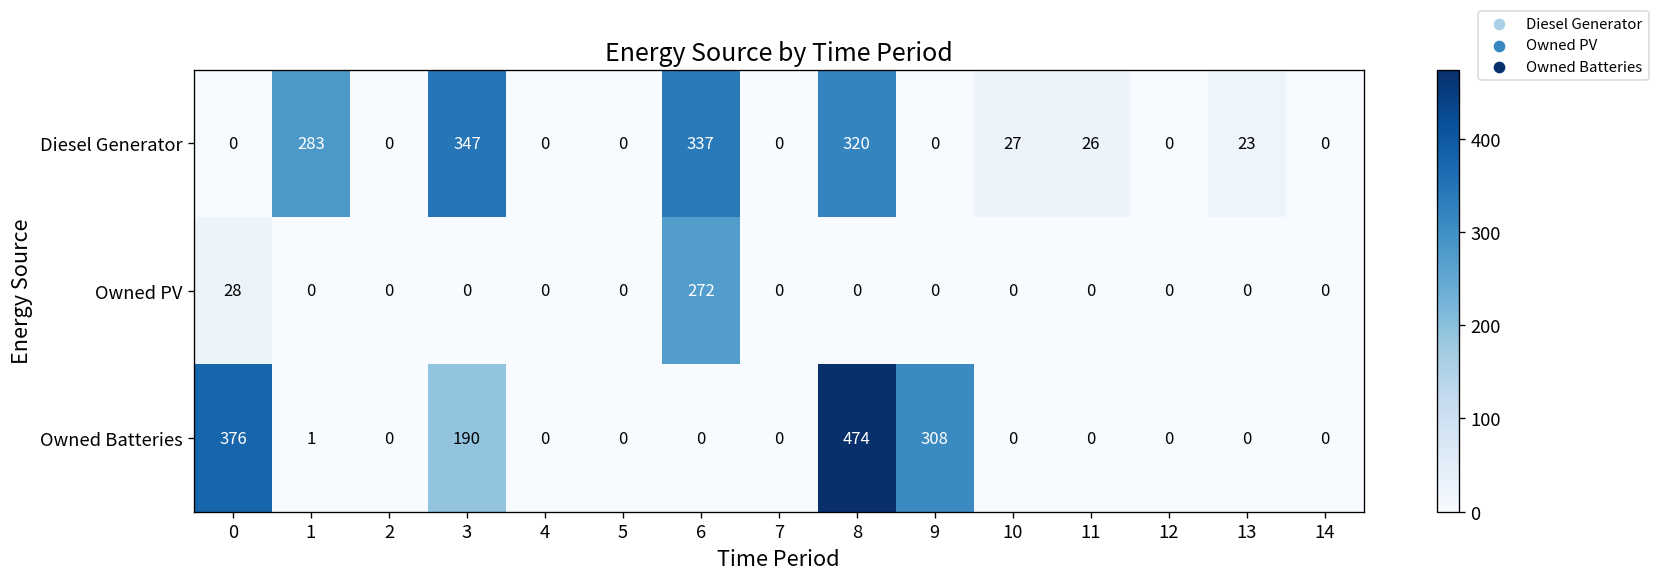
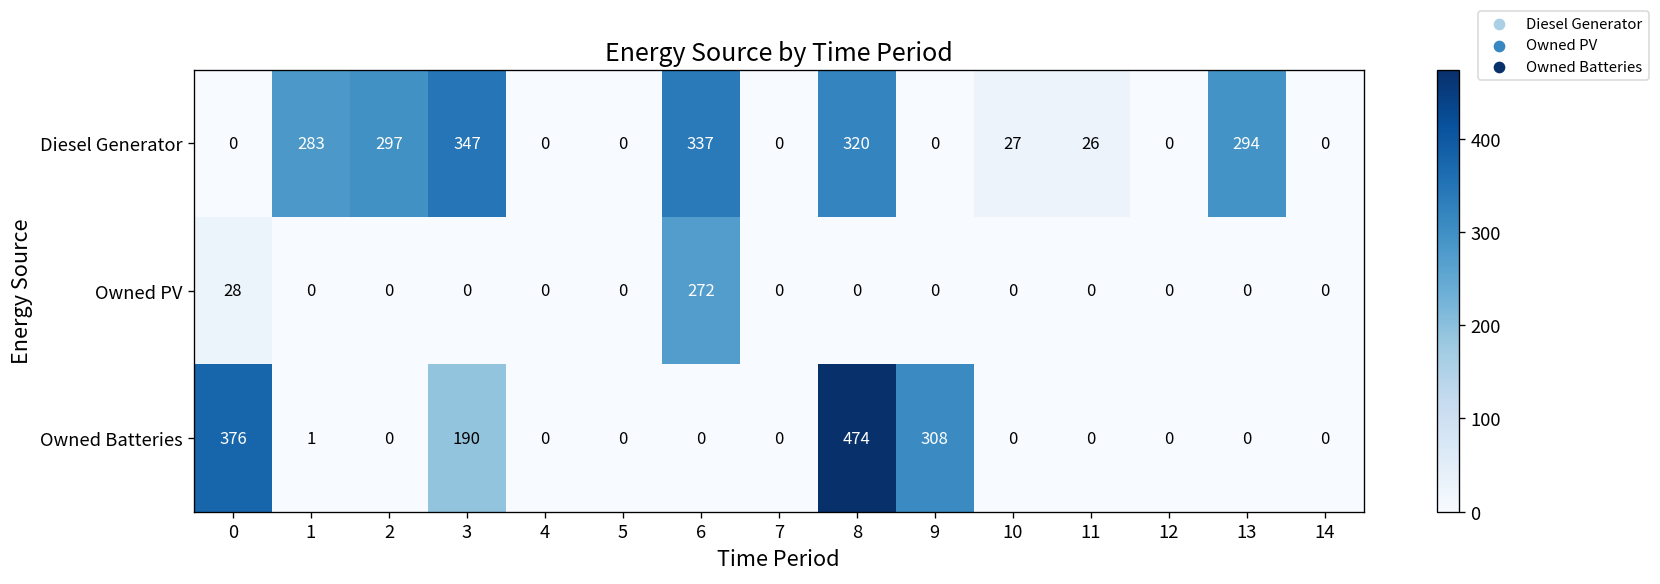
Diesel Generator, 2: 0 -> 297
Diesel Generator, 13: 23 -> 294
